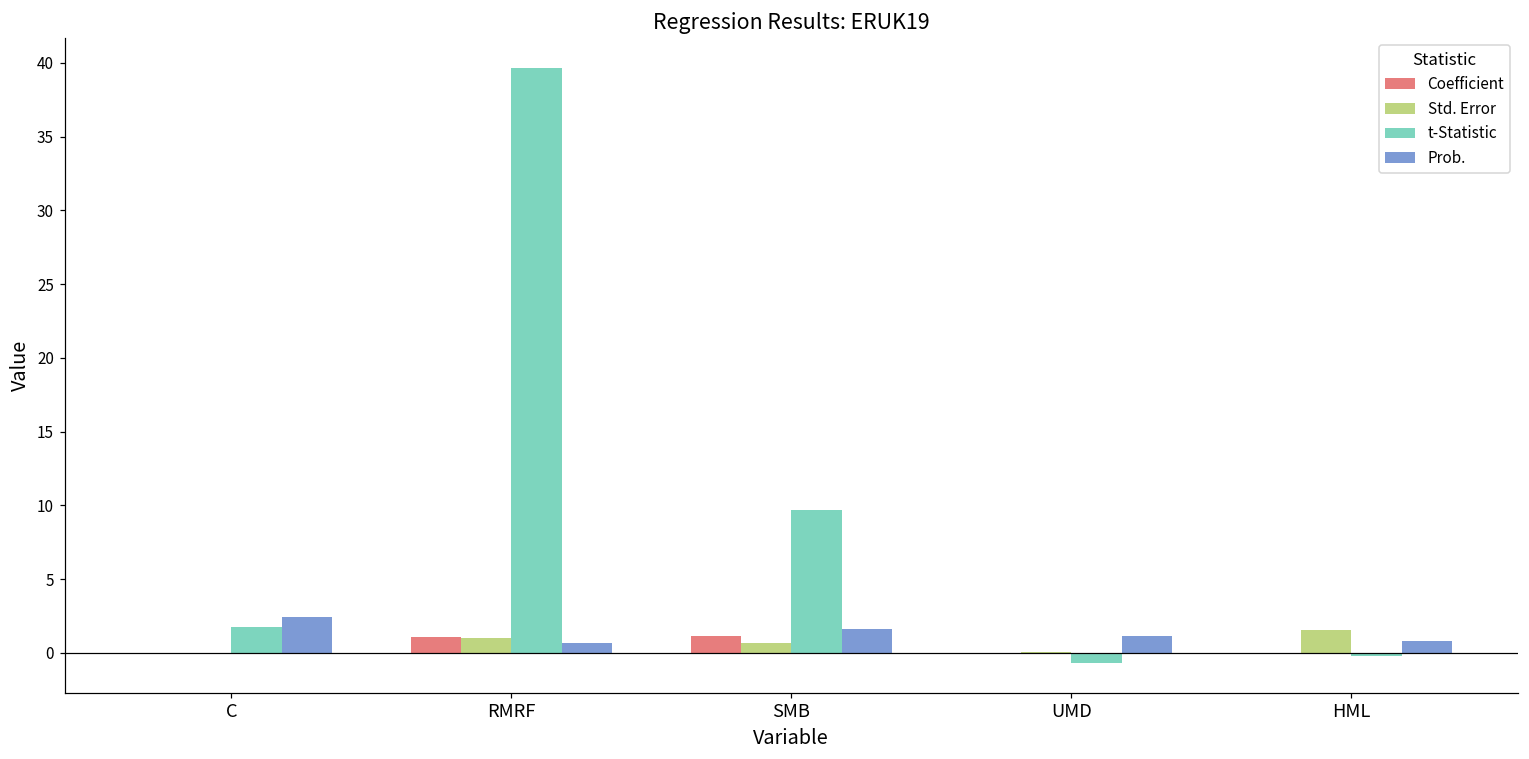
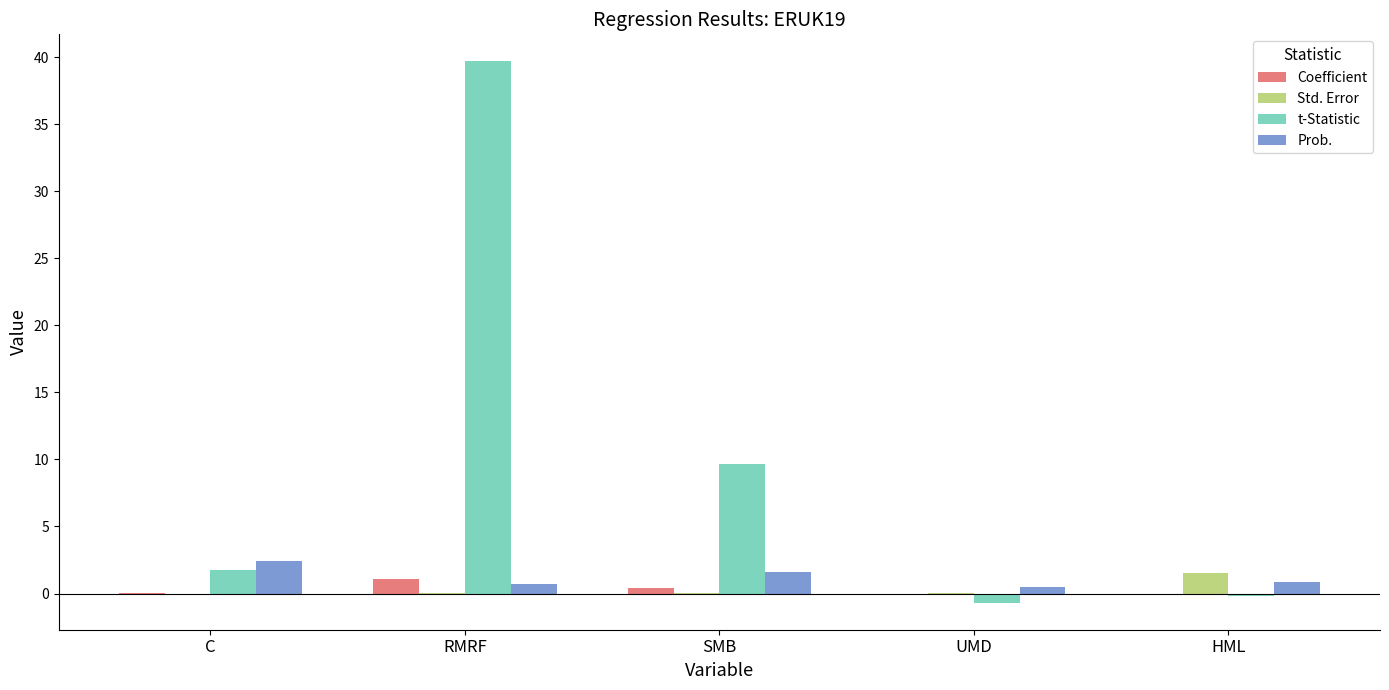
Std. Error, RMRF: 1.0 -> 0.0
Coefficient, SMB: 1.1 -> 0.4
Std. Error, SMB: 0.7 -> 0.0
Prob., UMD: 1.1 -> 0.5
